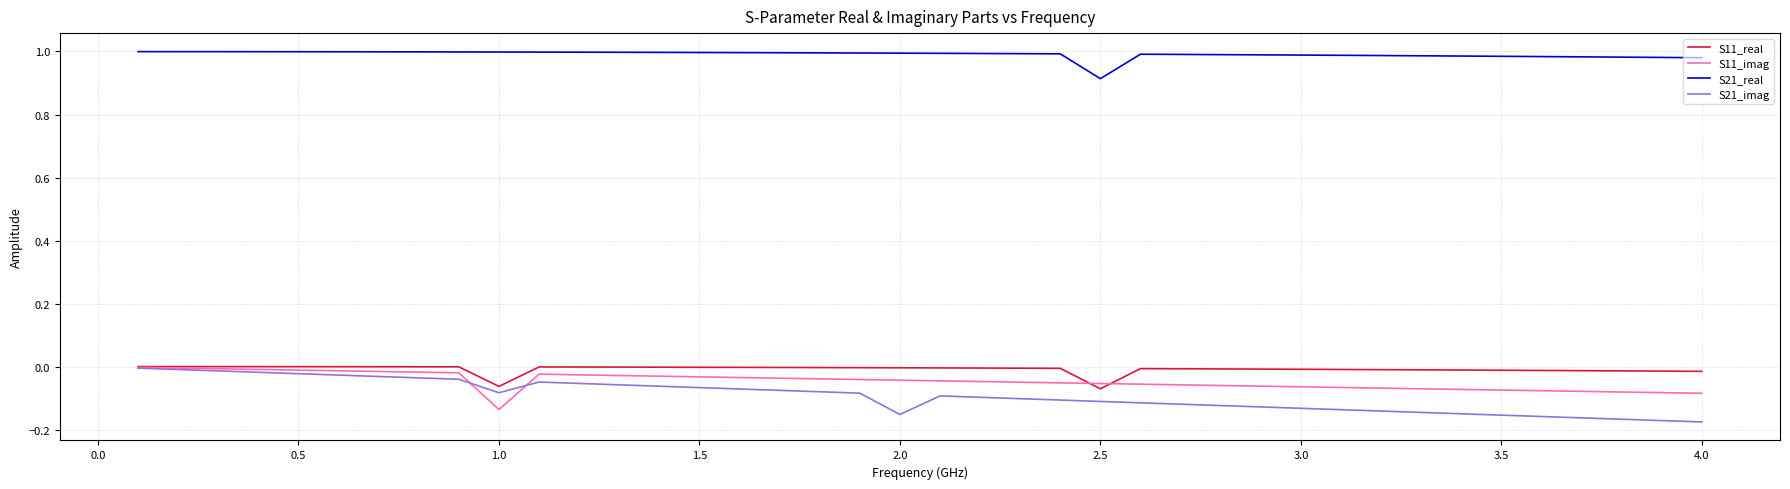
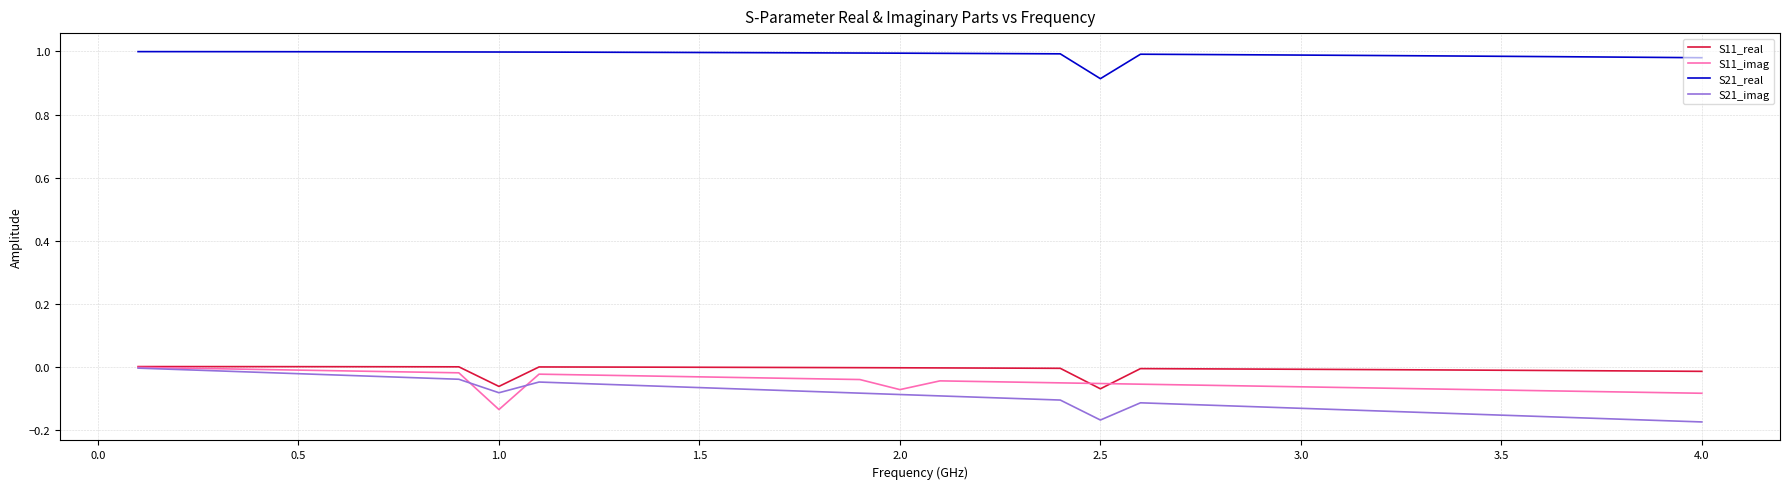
S11_imag, 2.0: -0.04 -> -0.07
S21_imag, 2.0: -0.15 -> -0.09
S21_imag, 2.5: -0.11 -> -0.17
